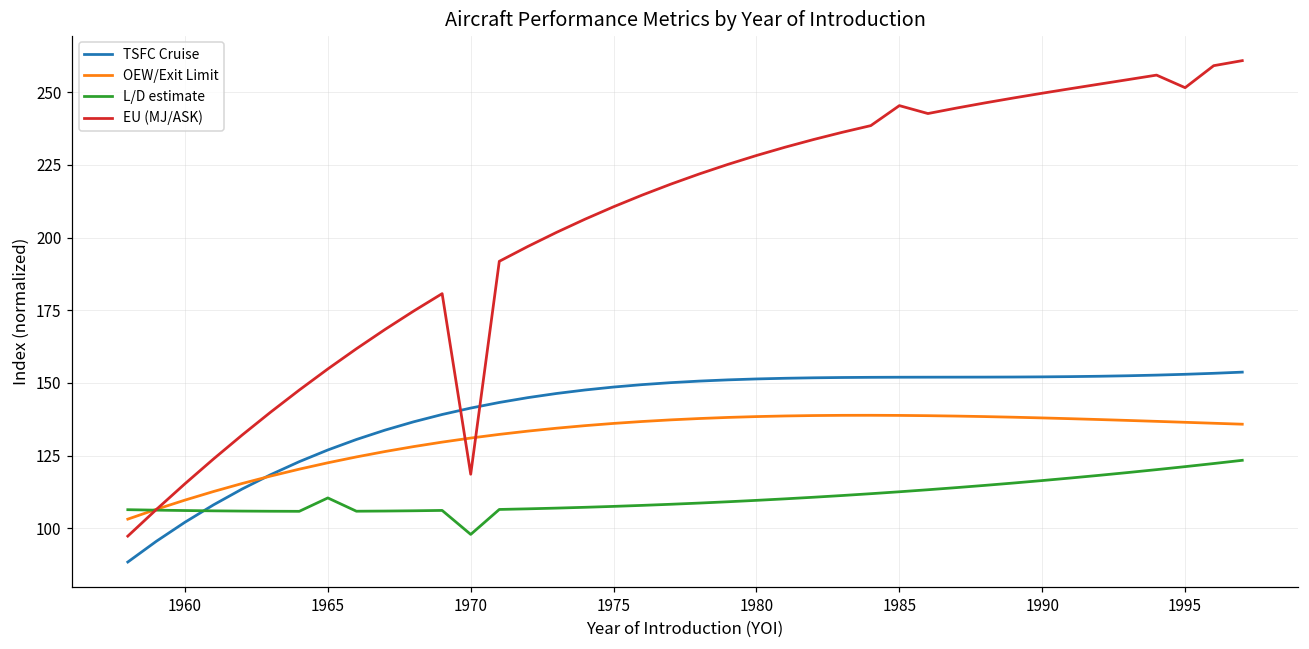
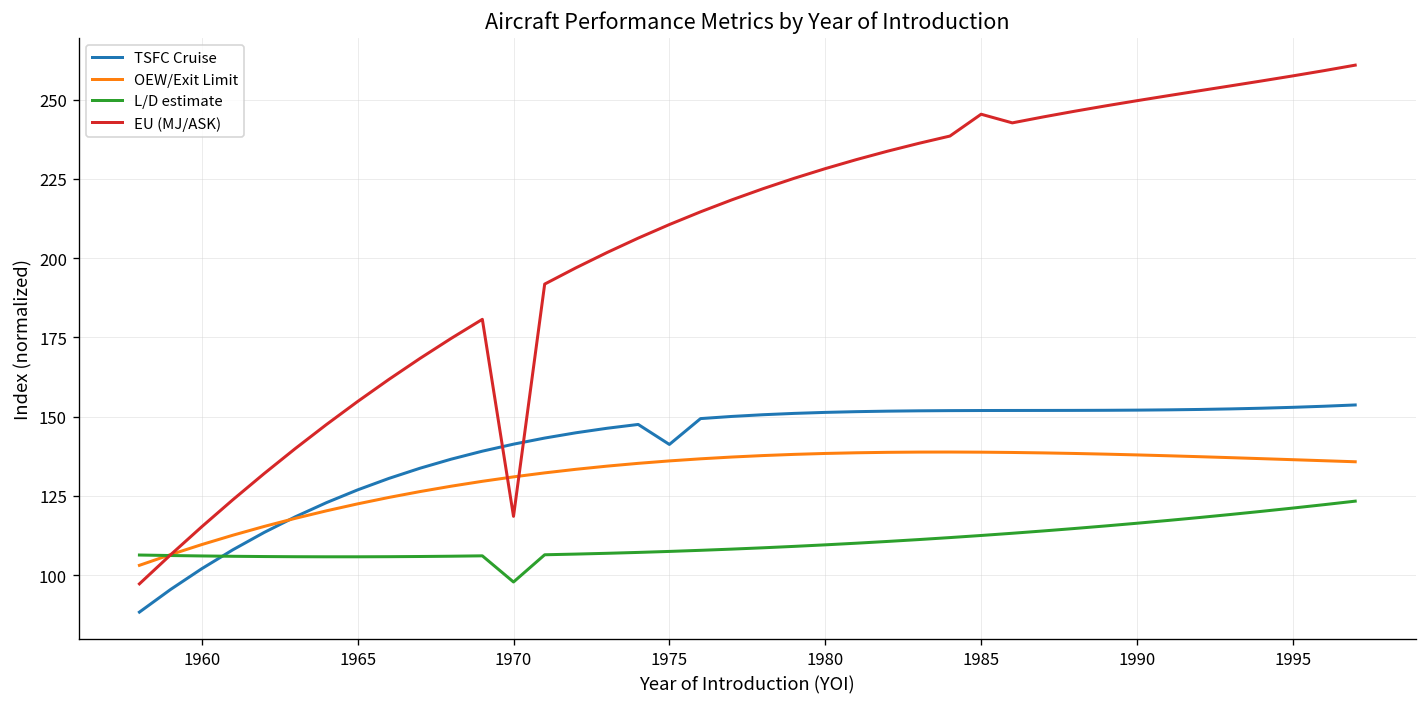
L/D estimate, 1965: 110 -> 106
TSFC Cruise, 1975: 149 -> 141
EU (MJ/ASK), 1995: 252 -> 258
